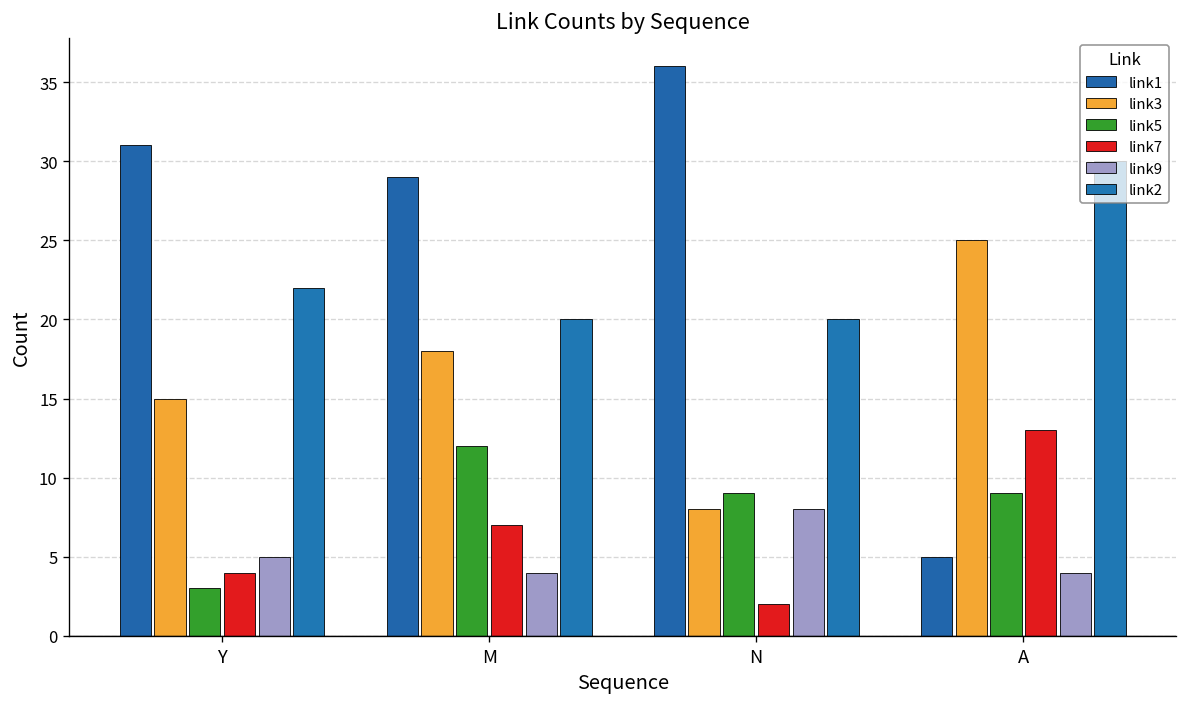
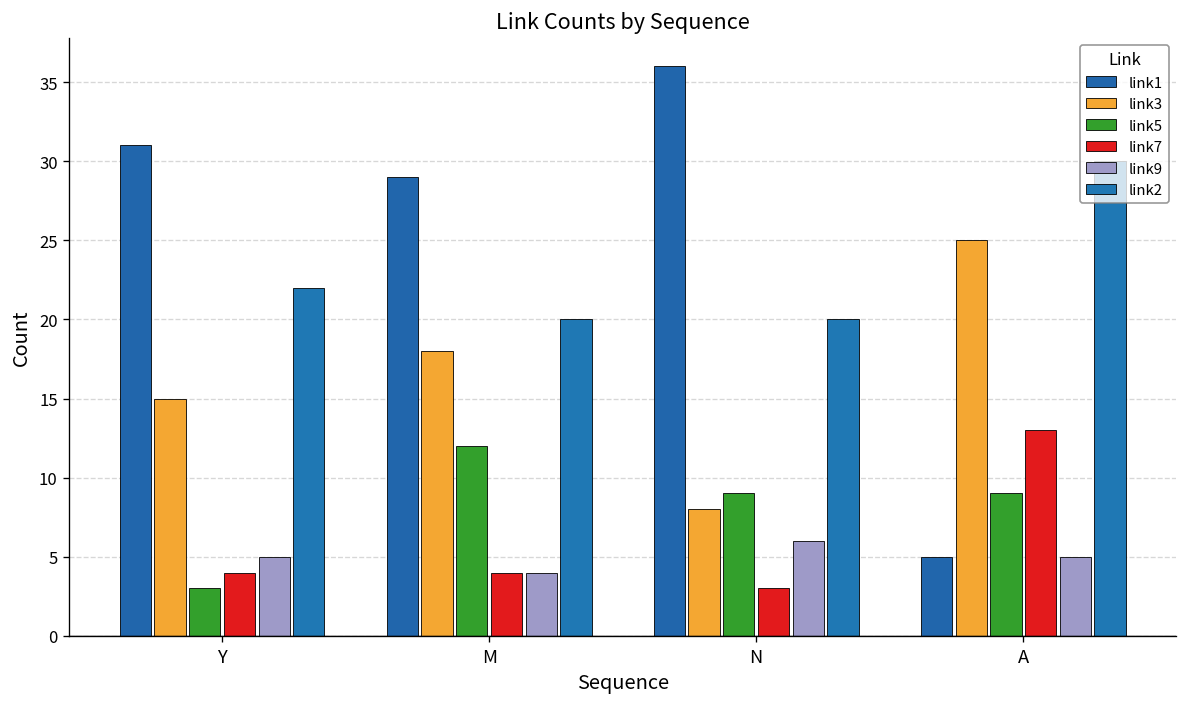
link7, M: 7 -> 4
link7, N: 2 -> 3
link9, N: 8 -> 6
link9, A: 4 -> 5
